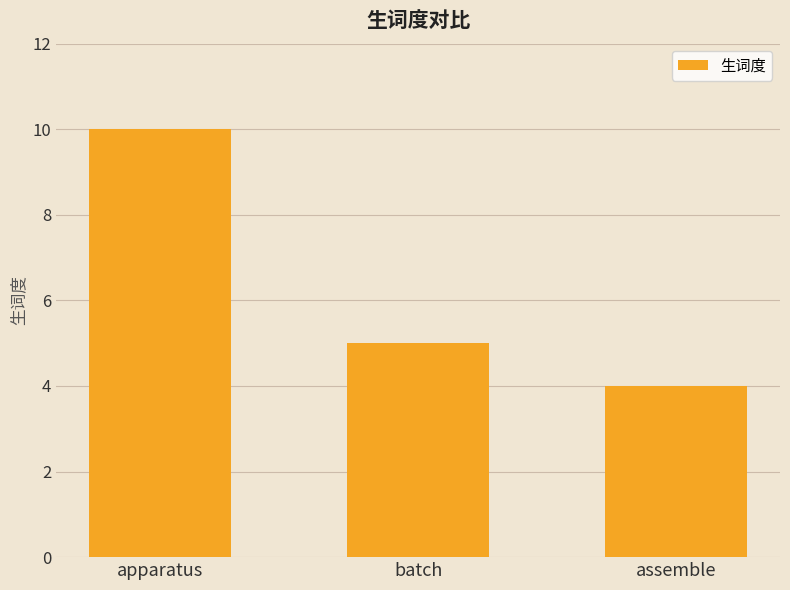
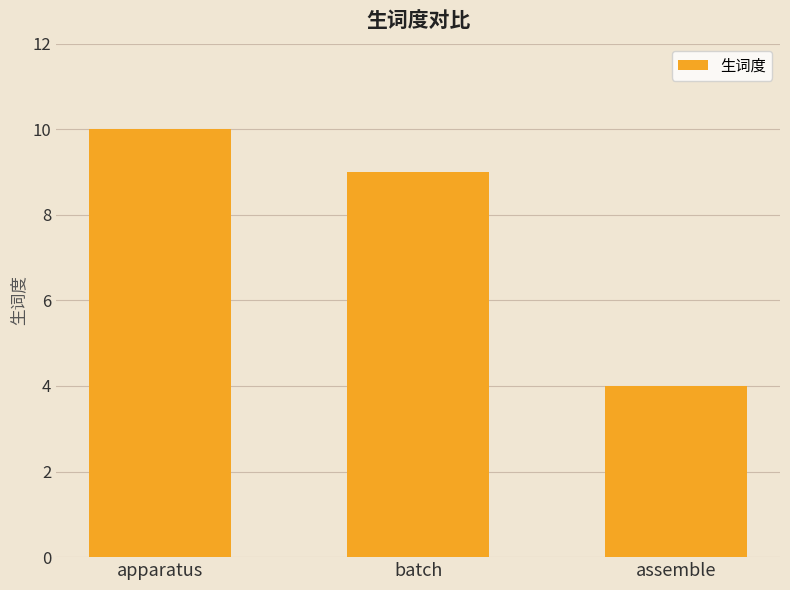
batch: 5 -> 9
